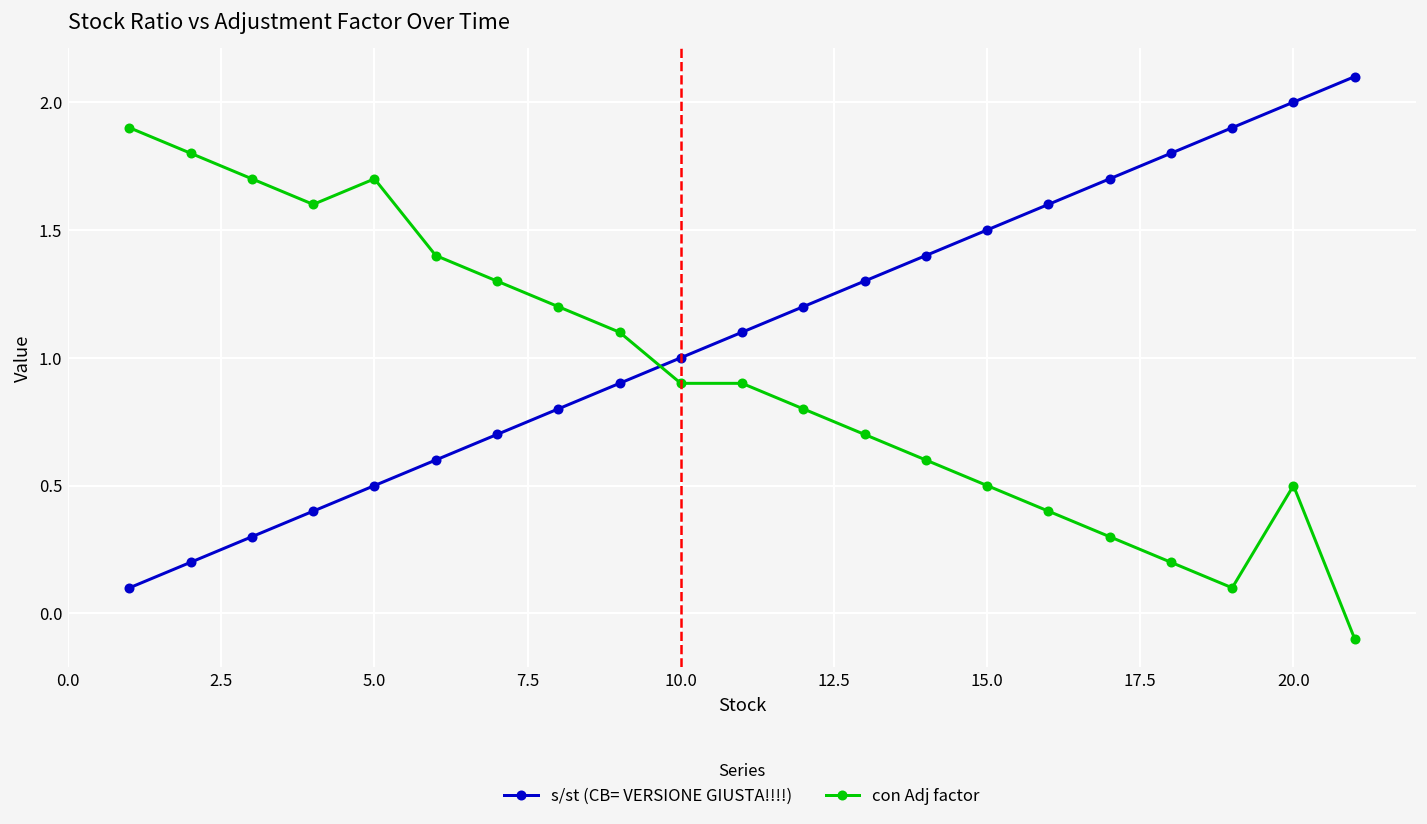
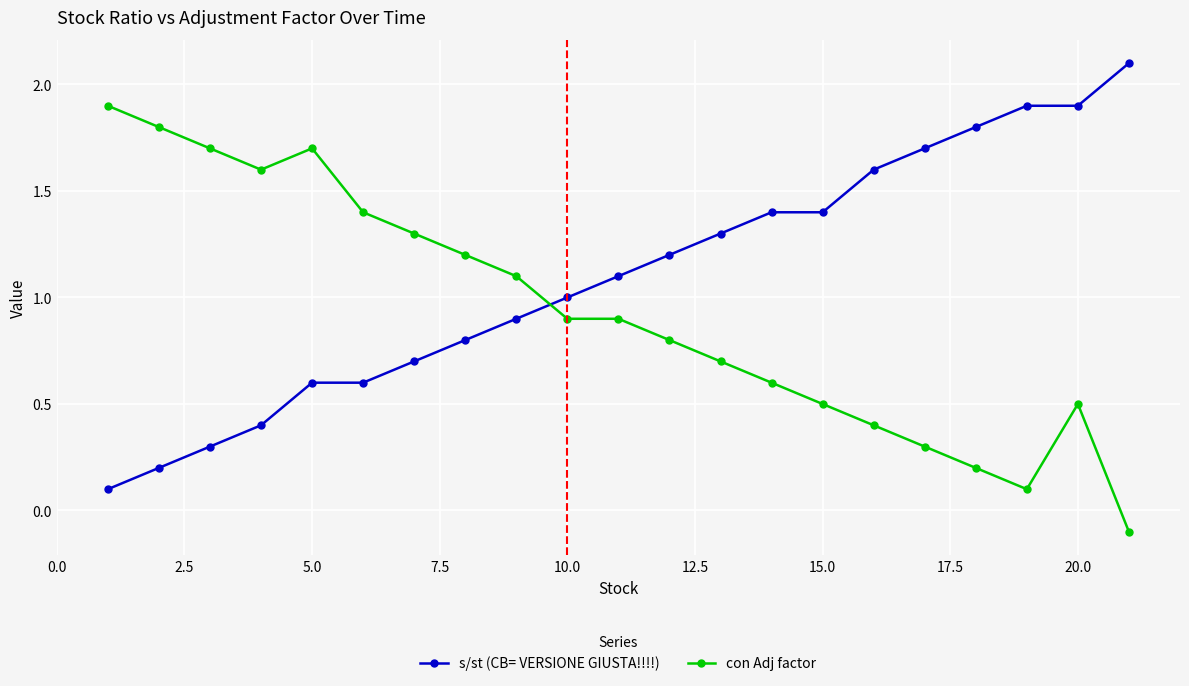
s/st (CB= VERSIONE GIUSTA!!!!), 5.0: 0.5 -> 0.6
s/st (CB= VERSIONE GIUSTA!!!!), 15.0: 1.5 -> 1.4
s/st (CB= VERSIONE GIUSTA!!!!), 20.0: 2.0 -> 1.9
